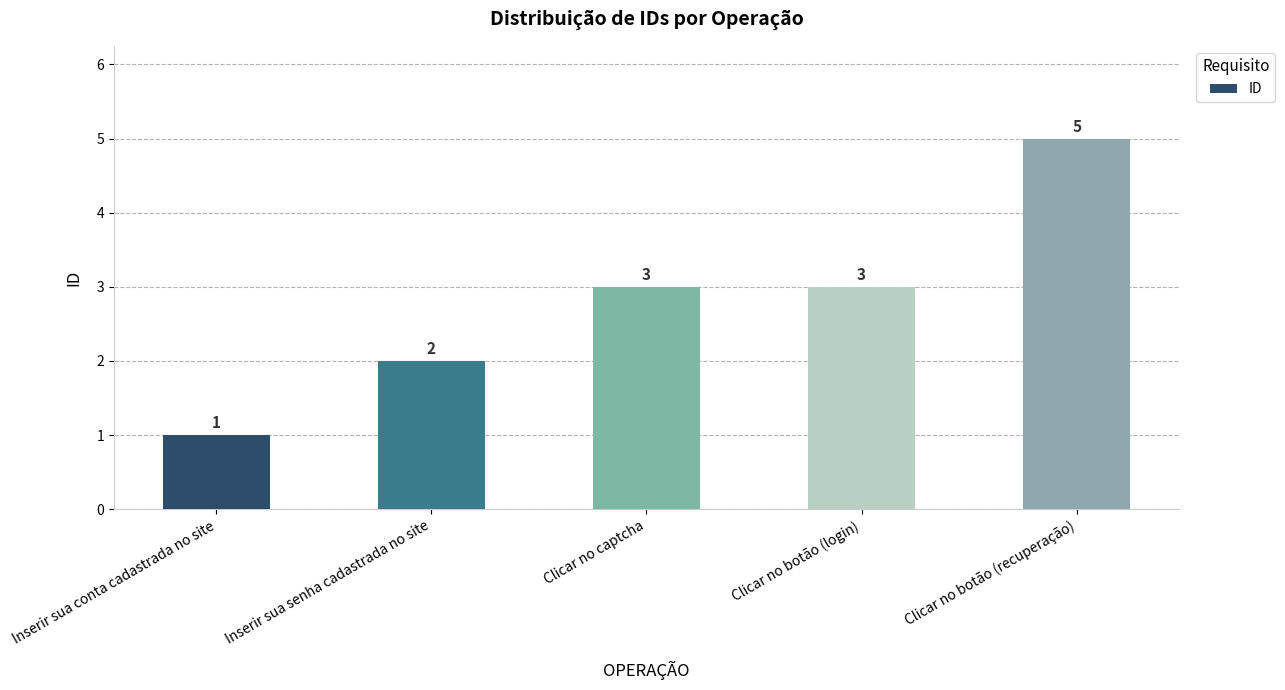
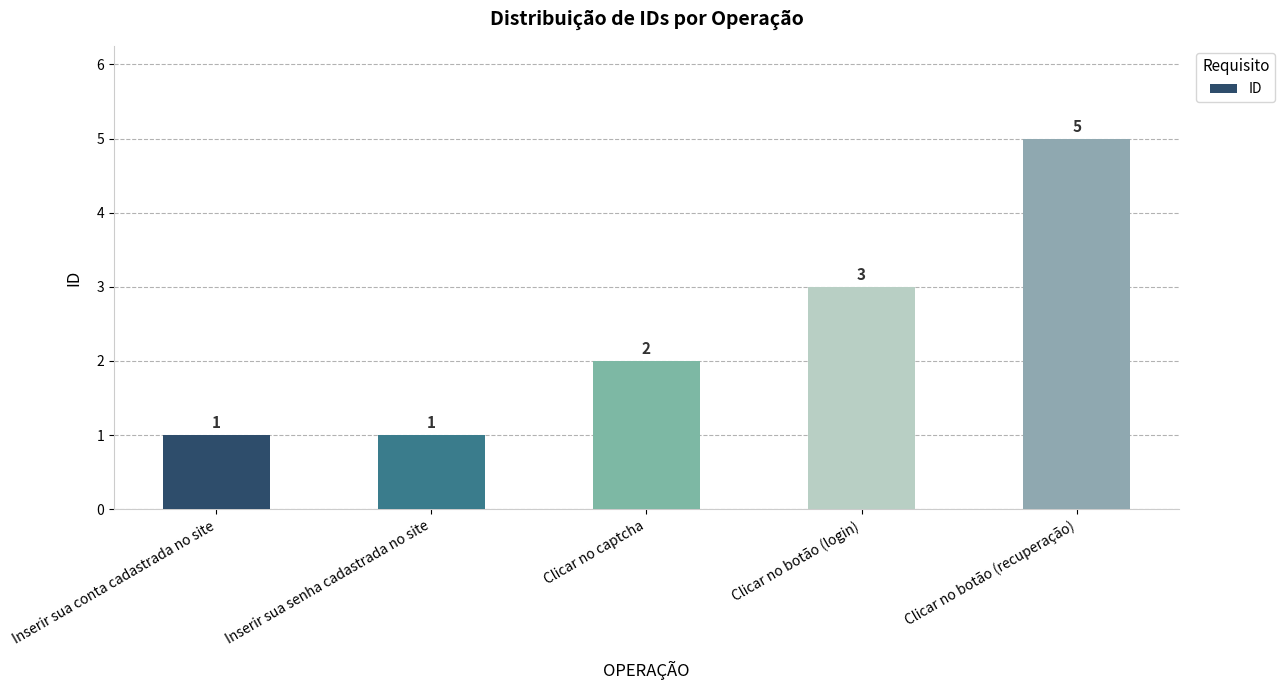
Inserir sua senha cadastrada no site: 2 -> 1
Clicar no captcha: 3 -> 2
